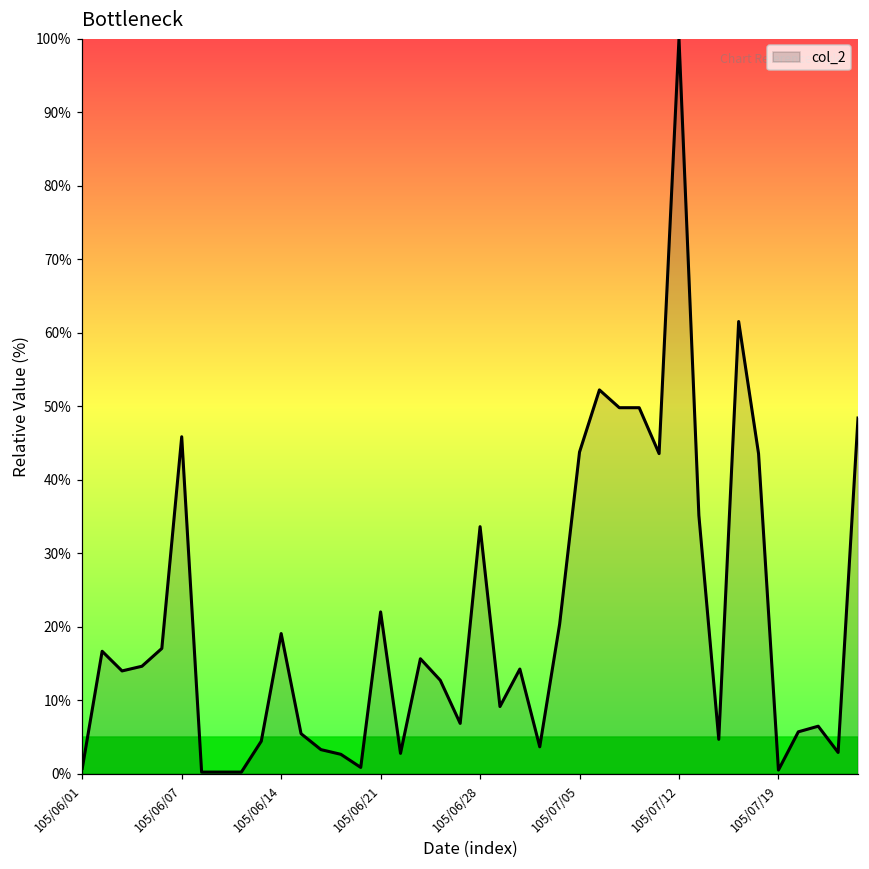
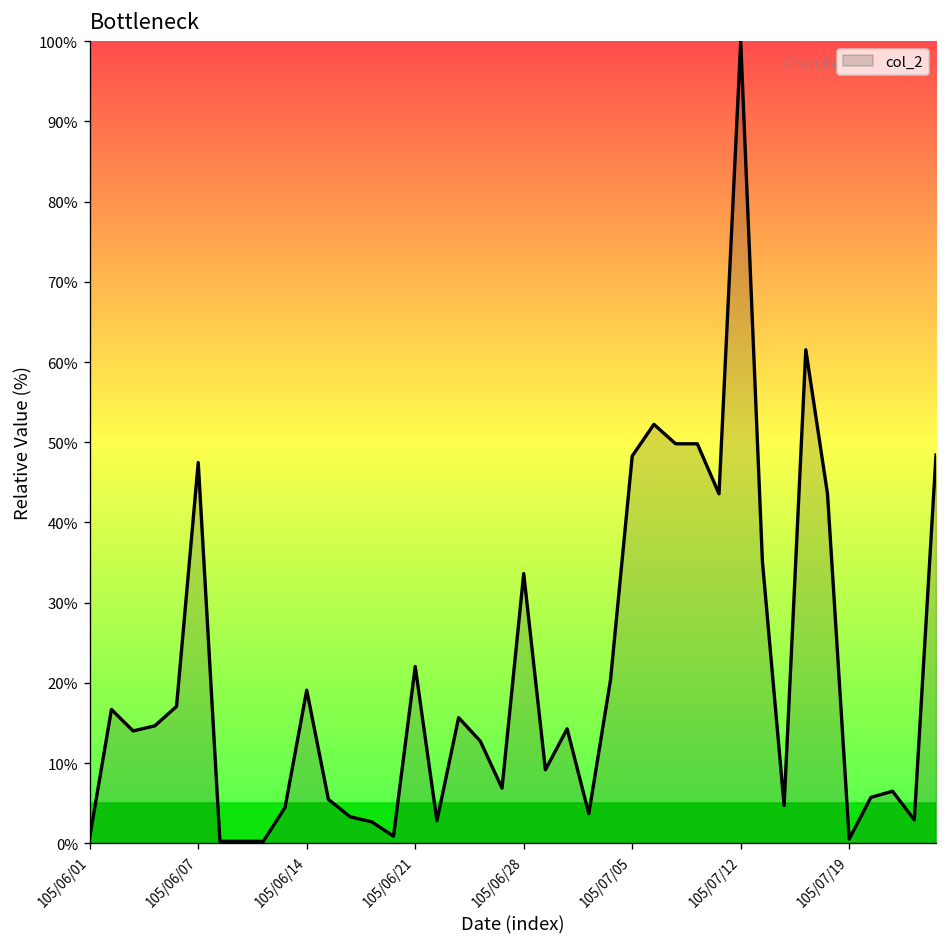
105/06/07: 46% -> 47%
105/07/05: 44% -> 48%
